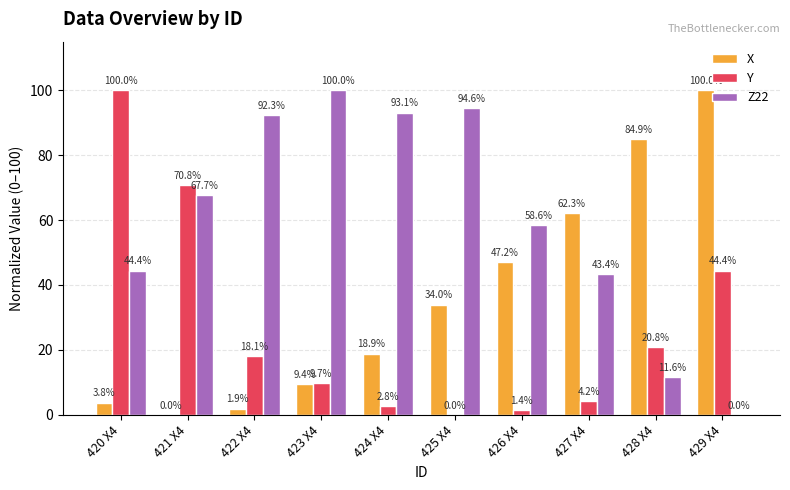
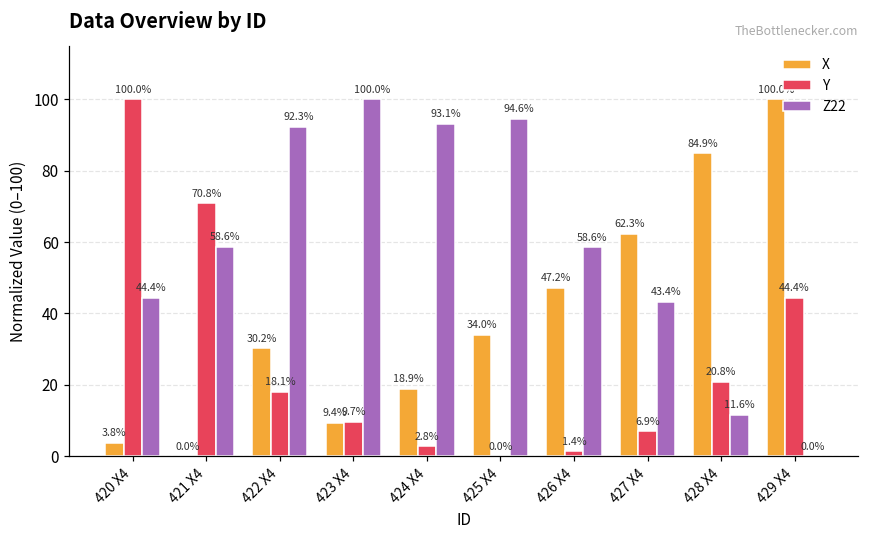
Z22, 421 X4: 67.7% -> 58.6%
X, 422 X4: 1.9% -> 30.2%
Y, 427 X4: 4.2% -> 6.9%
